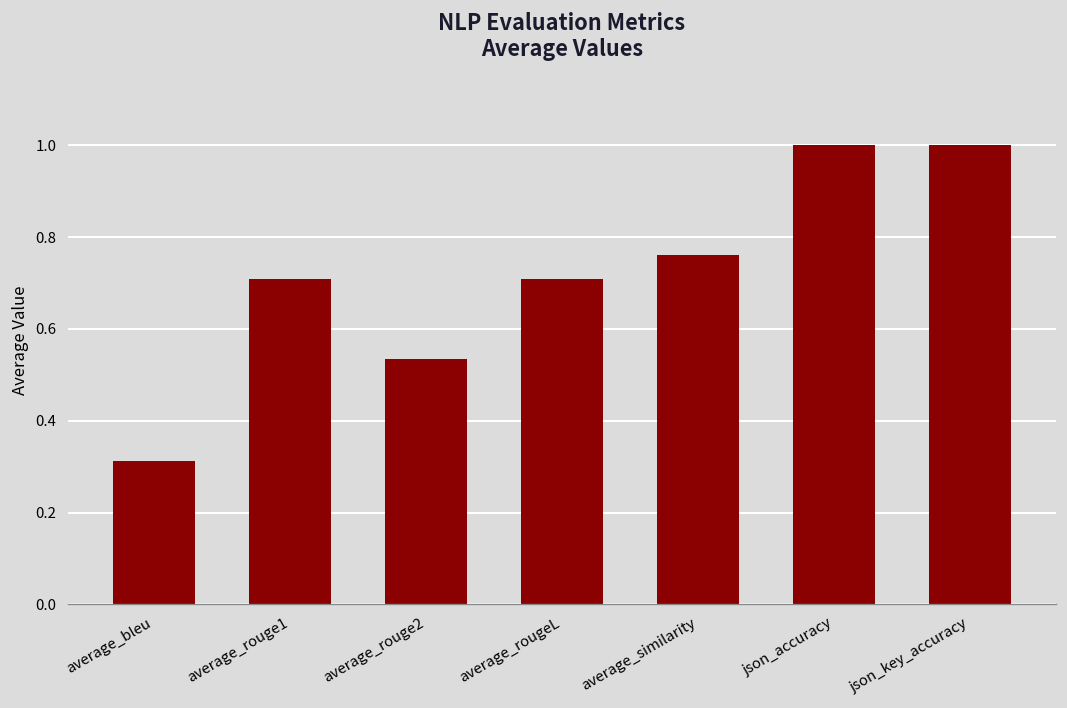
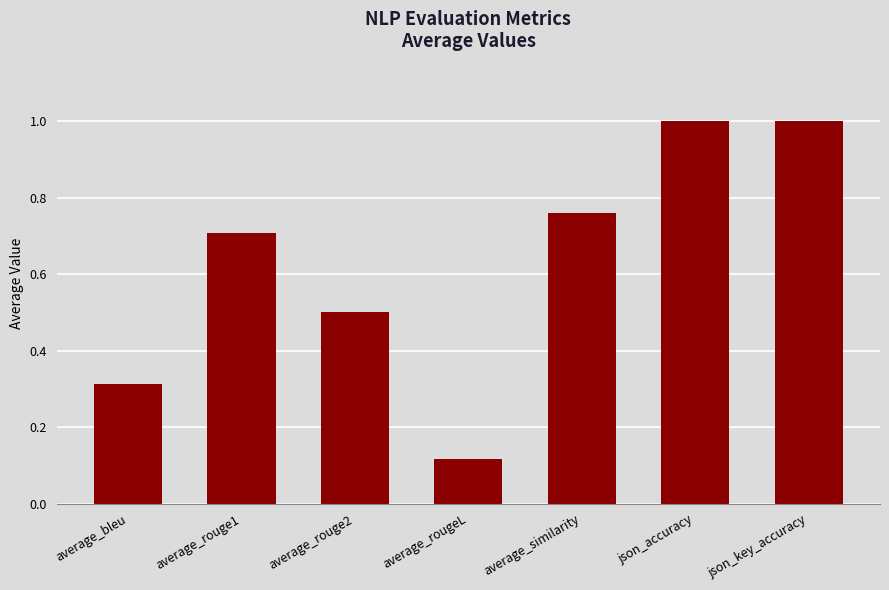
average_rouge2: 0.53 -> 0.50
average_rougeL: 0.71 -> 0.12
